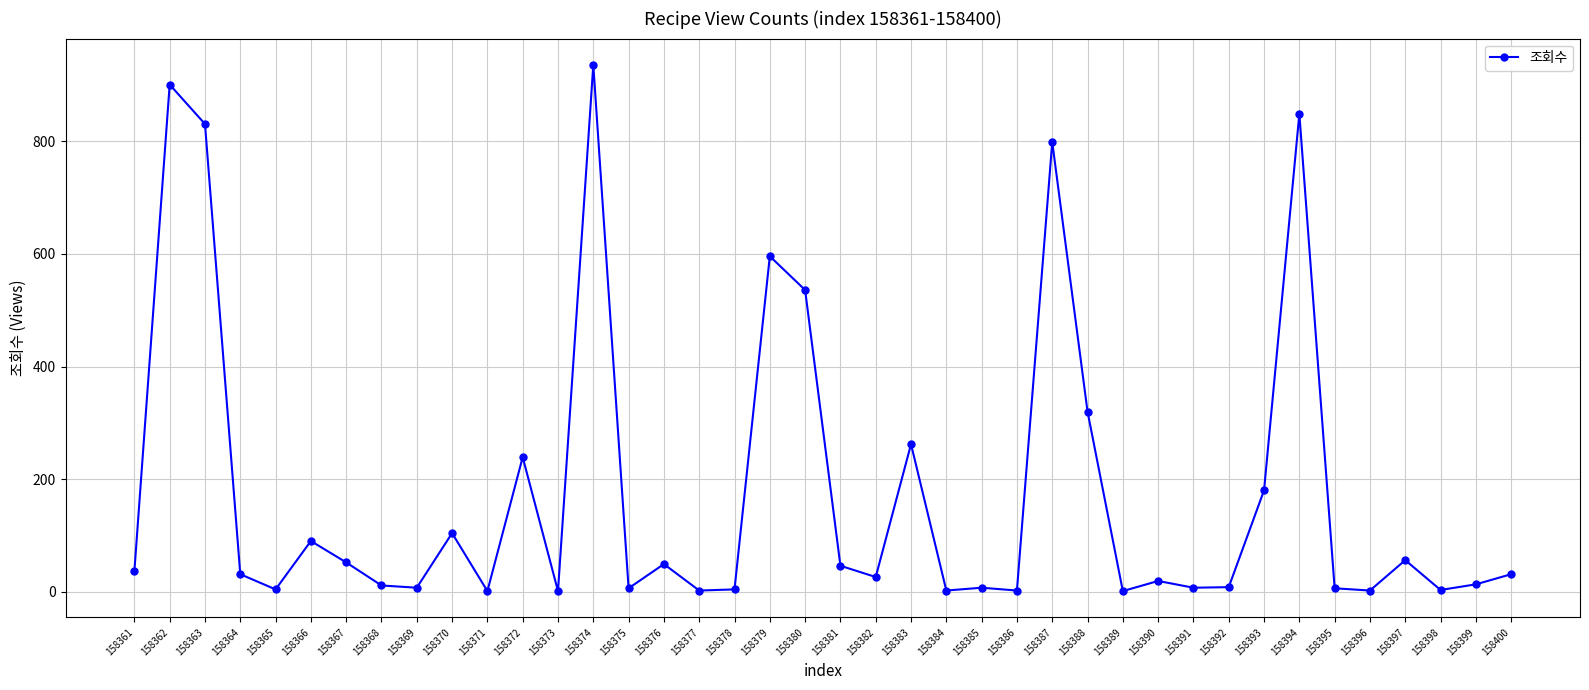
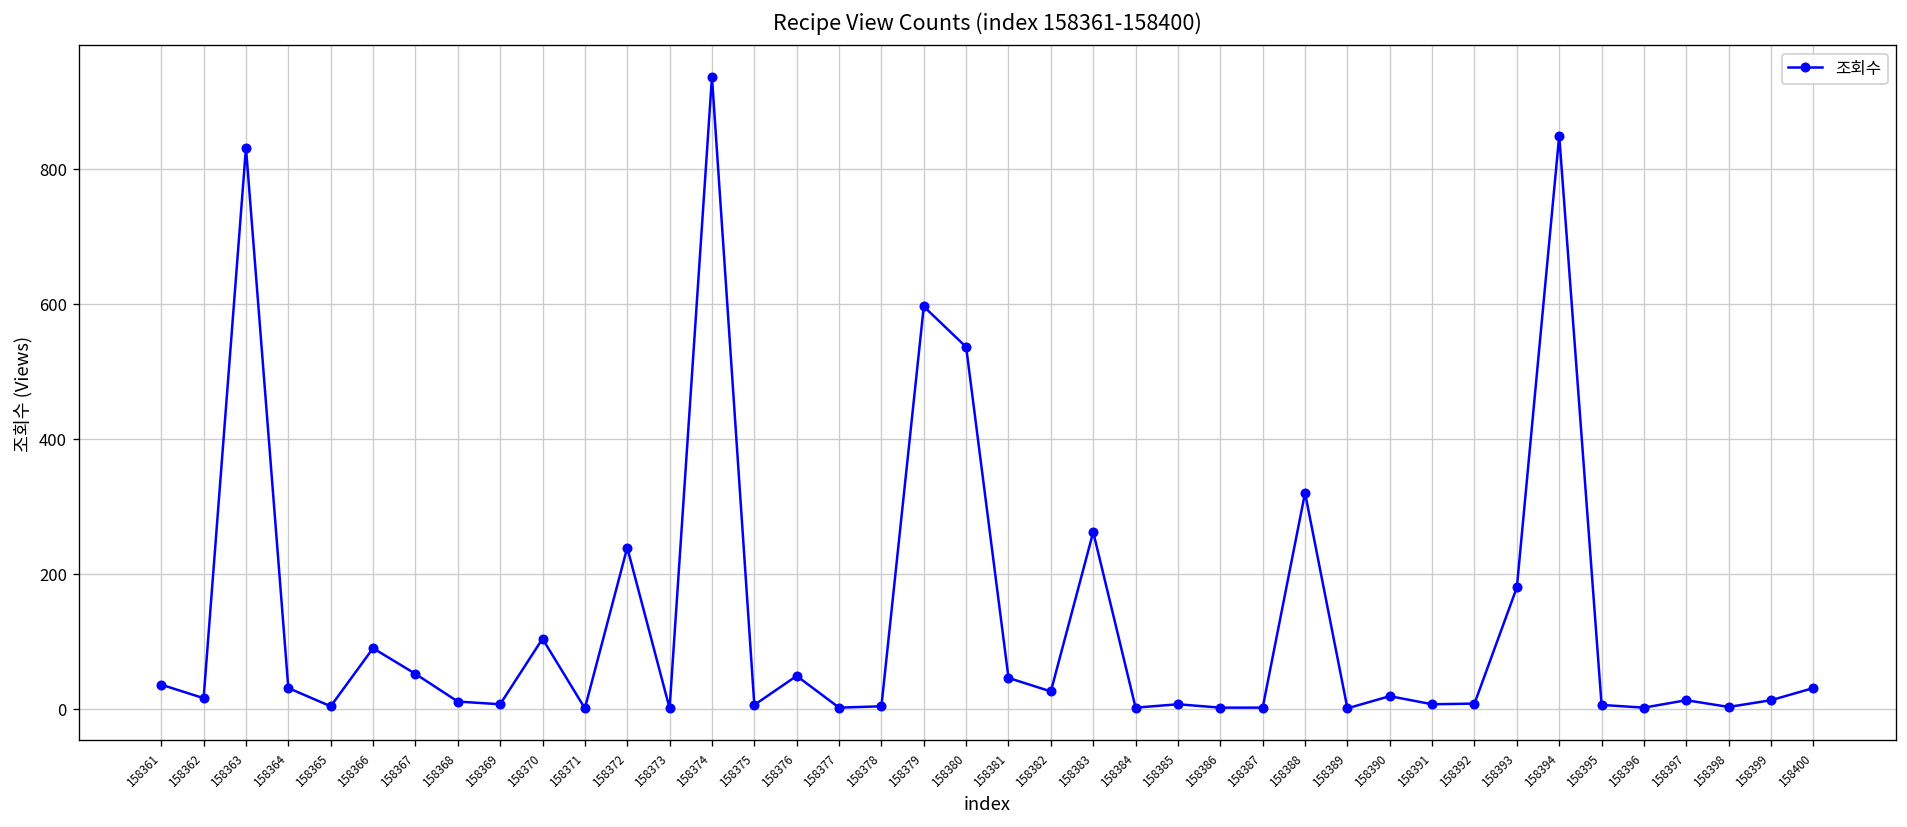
158362: 900 -> 20
158387: 800 -> 0
158397: 60 -> 10
